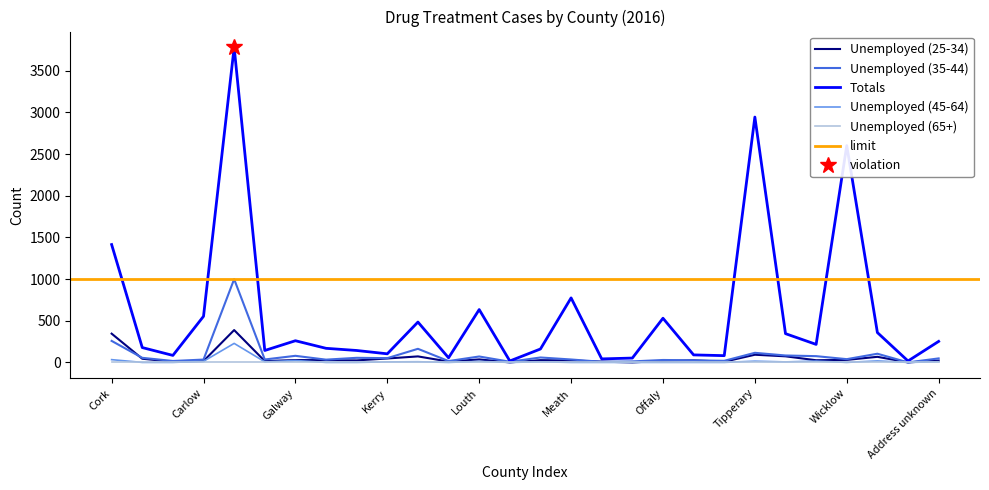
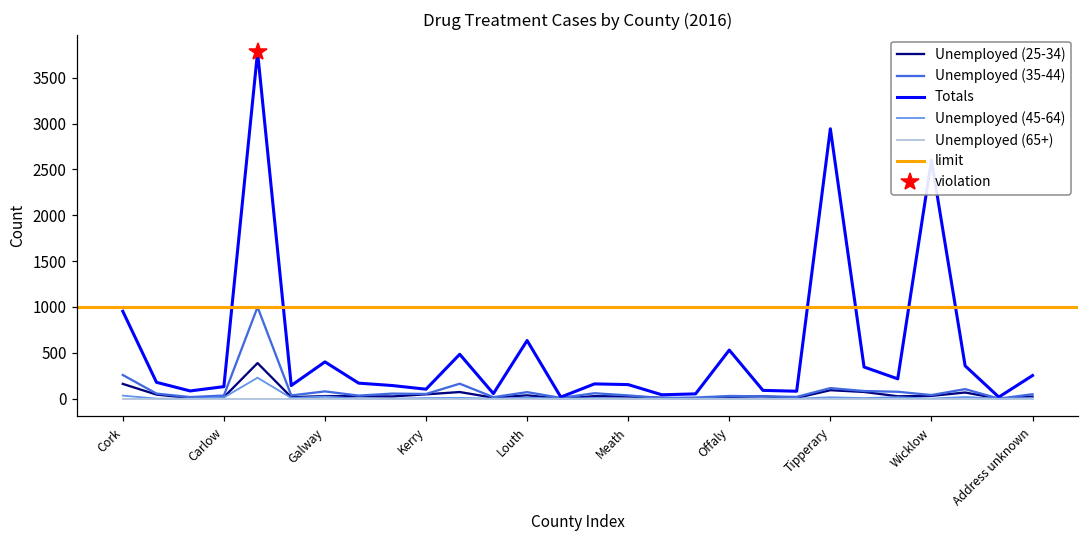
Unemployed (25-34), Cork: 300 -> 200
Totals, Cork: 1400 -> 1000
Totals, Carlow: 600 -> 100
Totals, Galway: 300 -> 400
Totals, Meath: 800 -> 200
